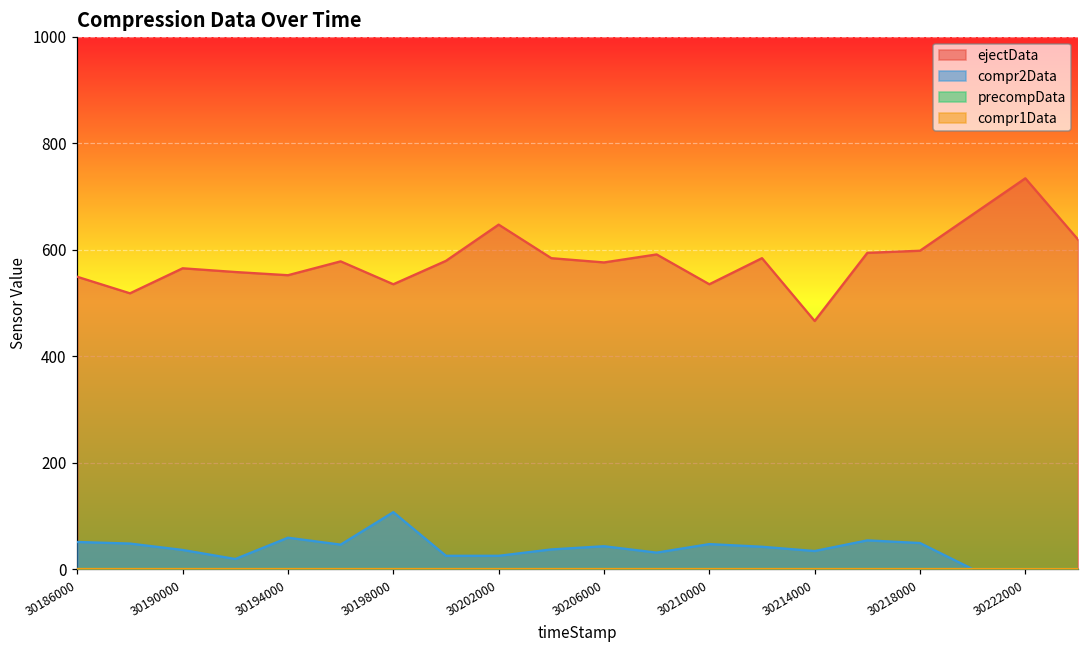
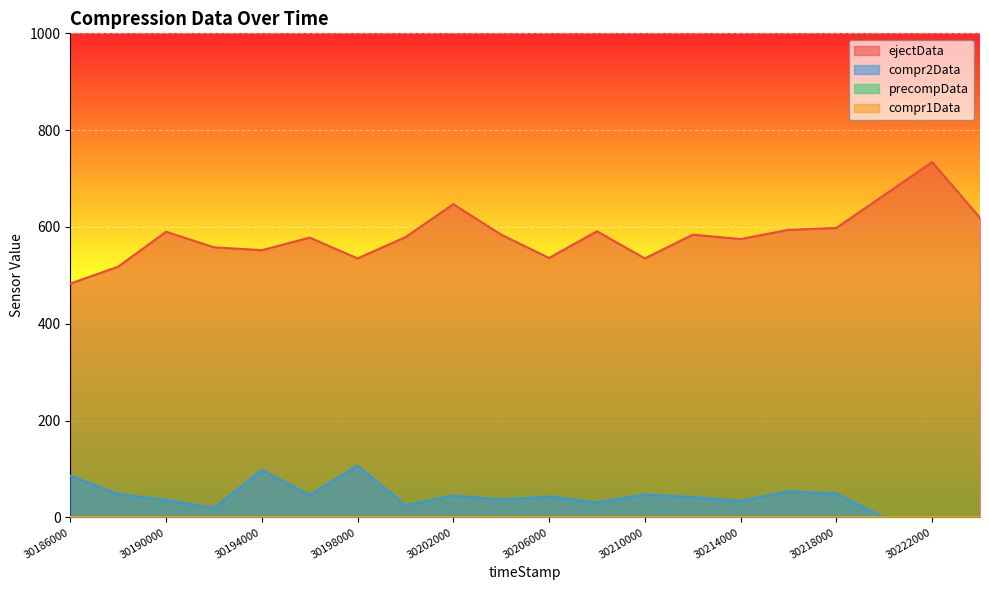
ejectData, 30186000: 550 -> 480
compr2Data, 30186000: 50 -> 90
ejectData, 30190000: 570 -> 590
compr2Data, 30194000: 60 -> 100
compr2Data, 30202000: 30 -> 50
ejectData, 30206000: 580 -> 540
ejectData, 30214000: 470 -> 580
